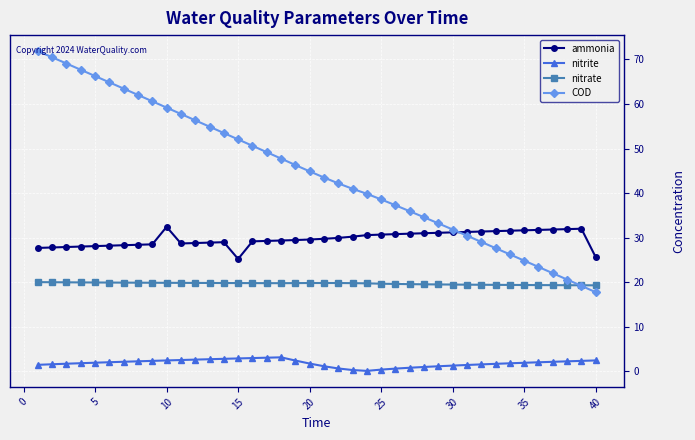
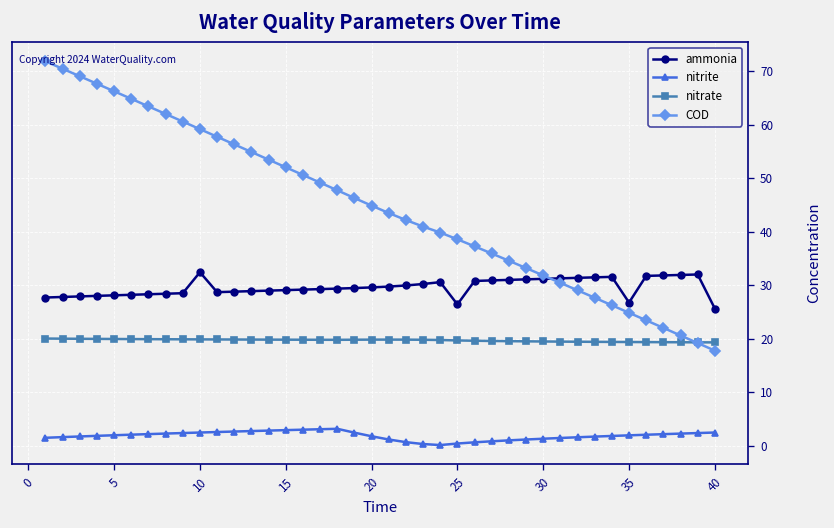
ammonia, 15: 25 -> 29
ammonia, 25: 31 -> 26
ammonia, 35: 32 -> 27
